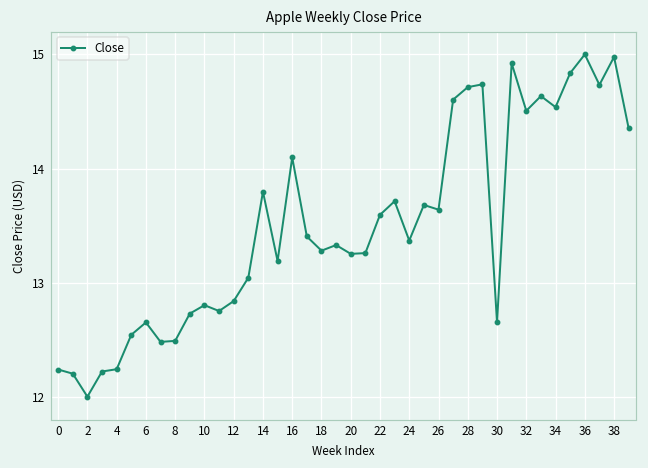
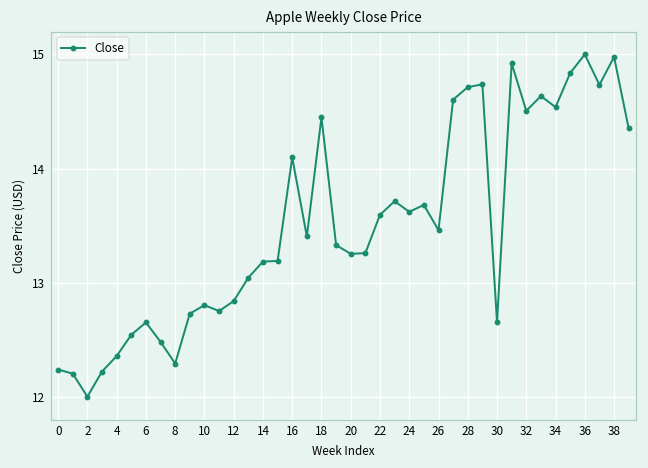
4: 12.2 -> 12.4
8: 12.5 -> 12.3
14: 13.8 -> 13.2
18: 13.3 -> 14.4
24: 13.4 -> 13.6
26: 13.6 -> 13.5
